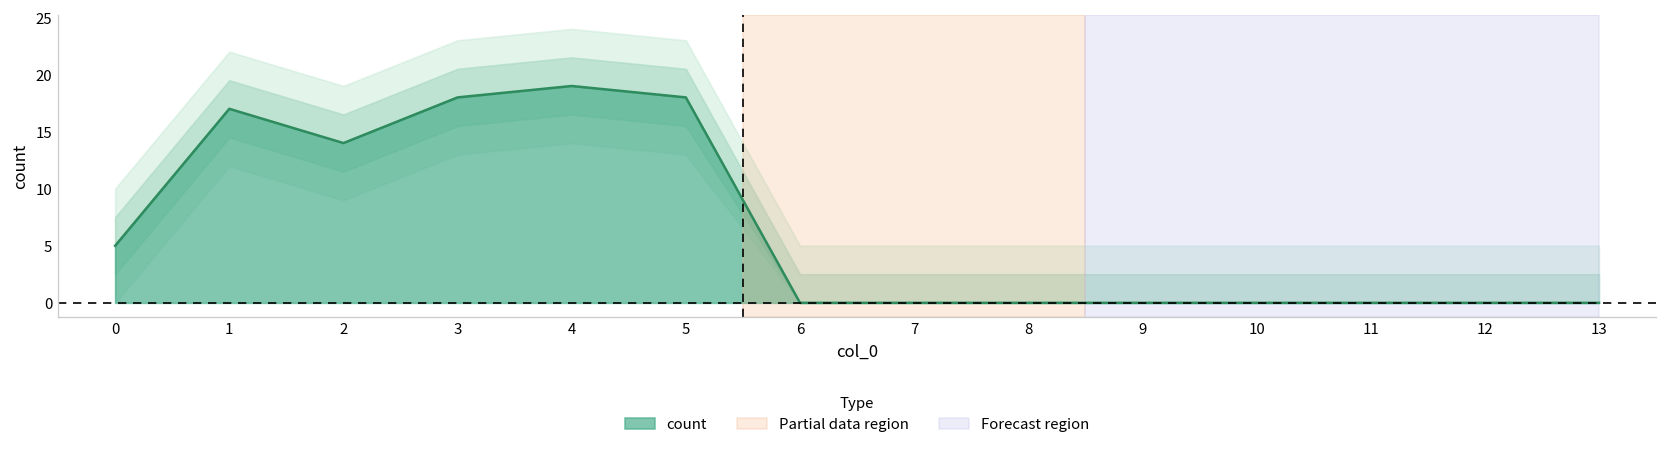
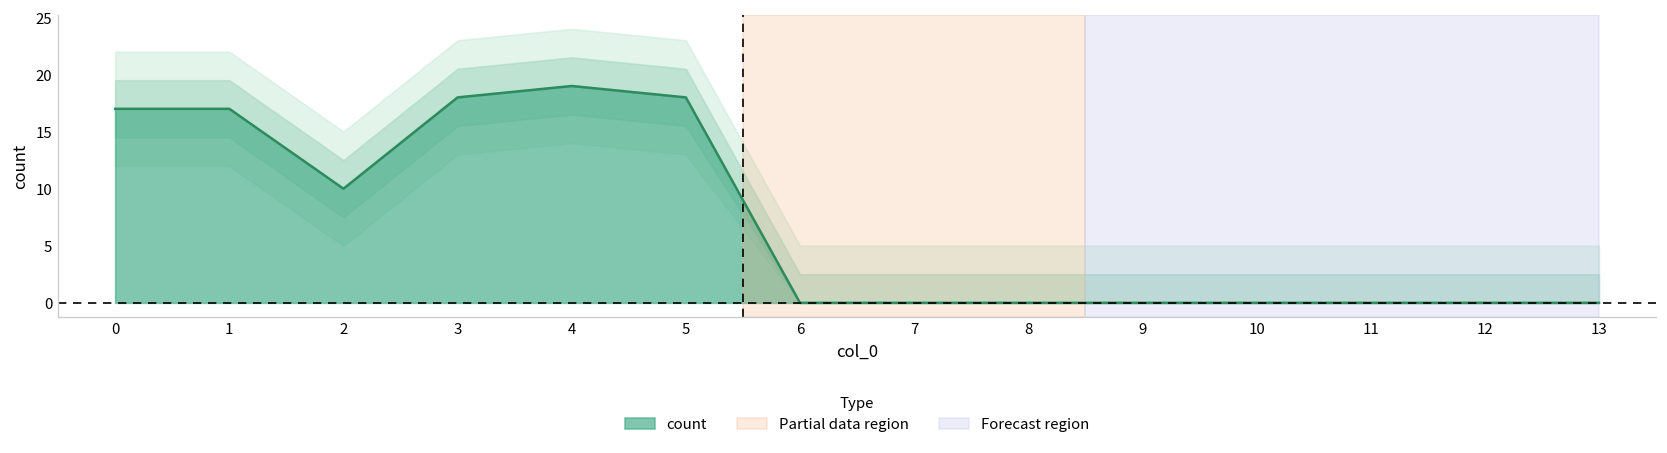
count, 0: 5 -> 17
count, 2: 14 -> 10
